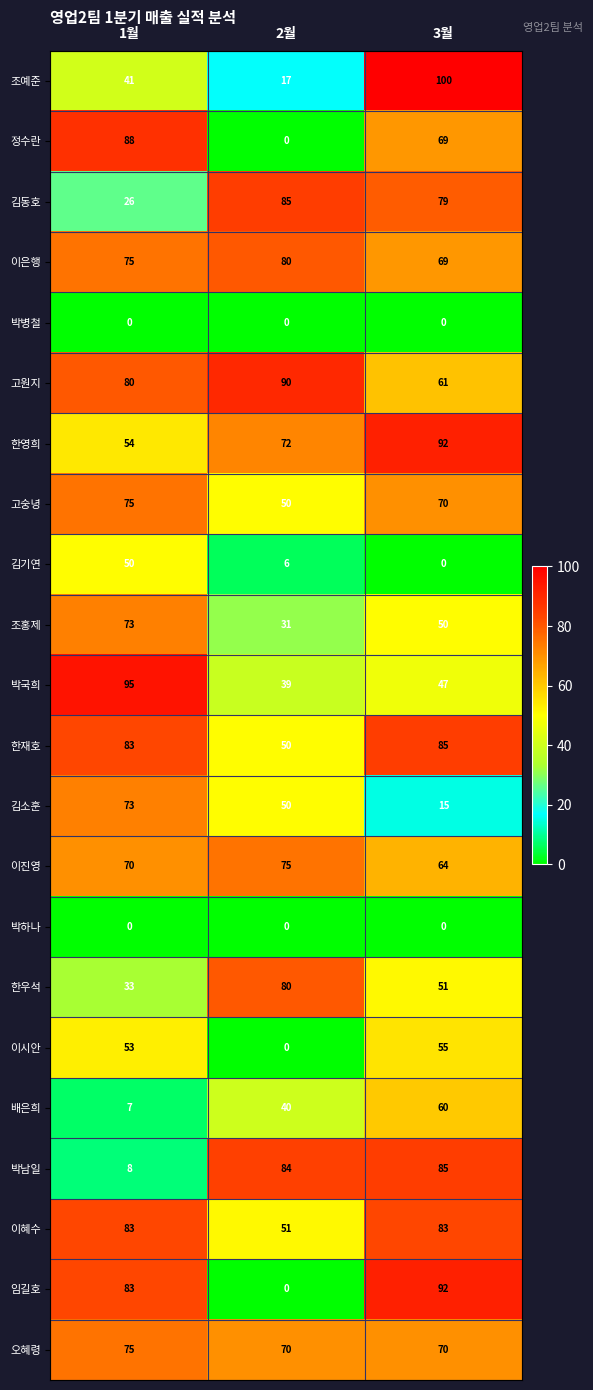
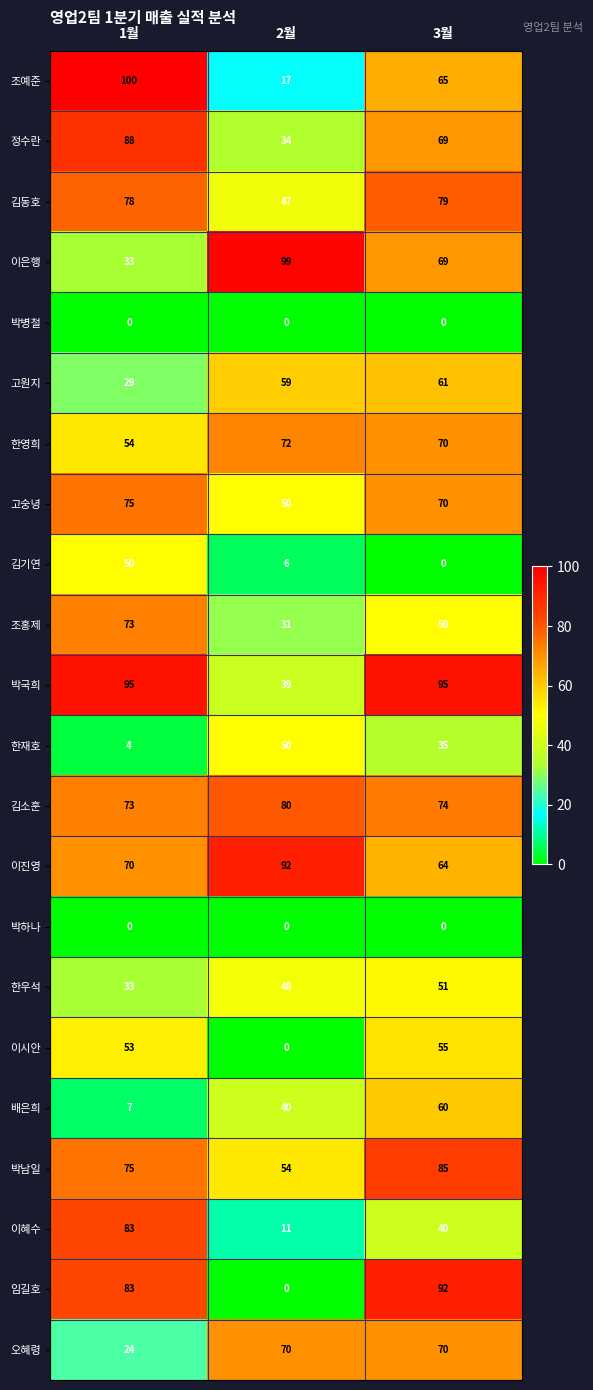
조예준, 1월: 41 -> 100
조예준, 3월: 100 -> 65
정수란, 2월: 0 -> 34
김동호, 1월: 26 -> 78
김동호, 2월: 85 -> 47
이은행, 1월: 75 -> 33
이은행, 2월: 80 -> 99
고원지, 1월: 80 -> 29
고원지, 2월: 90 -> 59
한영희, 3월: 92 -> 70
박국희, 3월: 47 -> 95
한재호, 1월: 83 -> 4
한재호, 3월: 85 -> 35
김소훈, 2월: 50 -> 80
김소훈, 3월: 15 -> 74
이진영, 2월: 75 -> 92
한우석, 2월: 80 -> 48
박남일, 1월: 8 -> 75
박남일, 2월: 84 -> 54
이혜수, 2월: 51 -> 11
이혜수, 3월: 83 -> 40
오혜령, 1월: 75 -> 24
